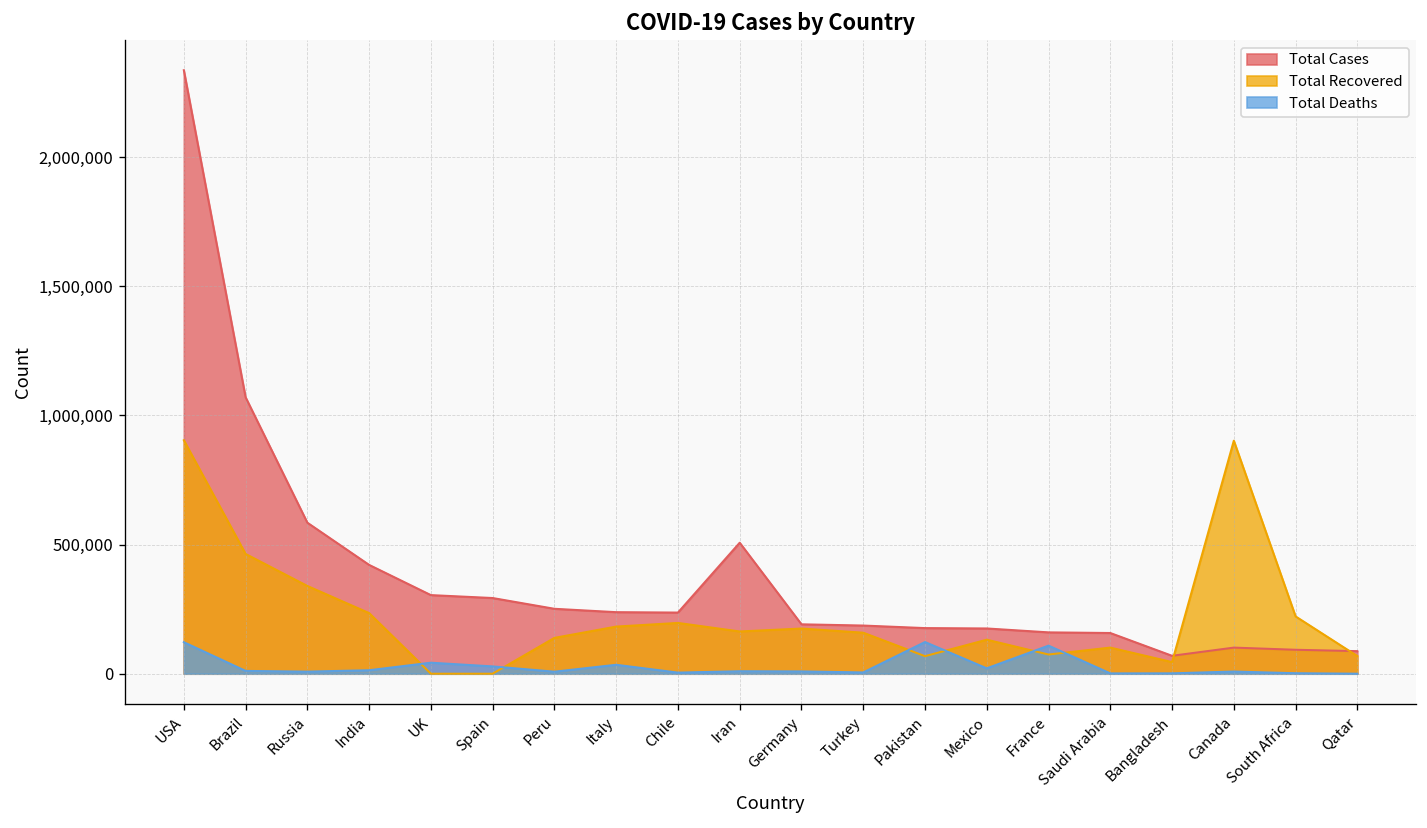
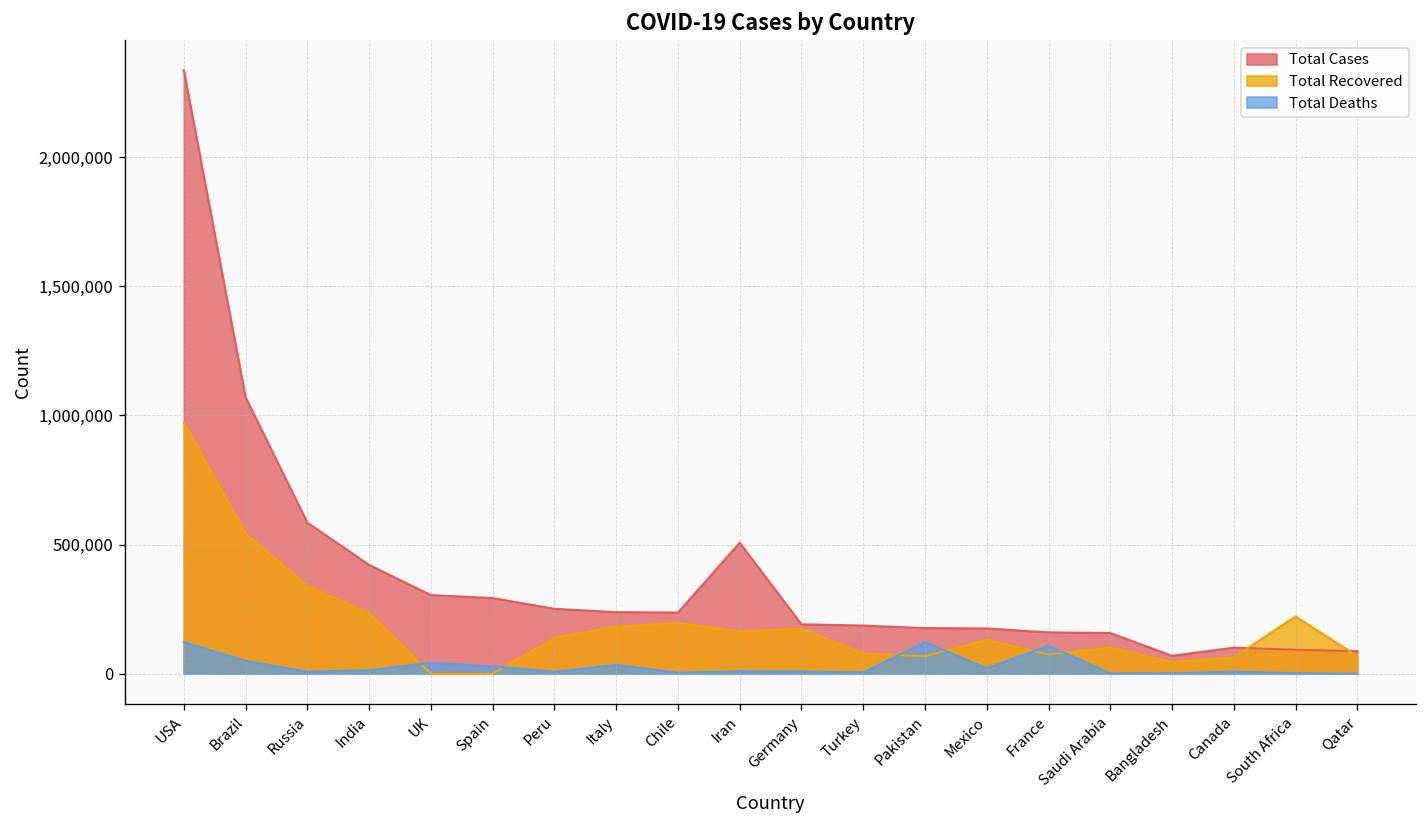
Total Recovered, USA: 900,000 -> 970,000
Total Recovered, Brazil: 460,000 -> 540,000
Total Deaths, Brazil: 10,000 -> 50,000
Total Recovered, Turkey: 160,000 -> 80,000
Total Recovered, Canada: 900,000 -> 60,000
